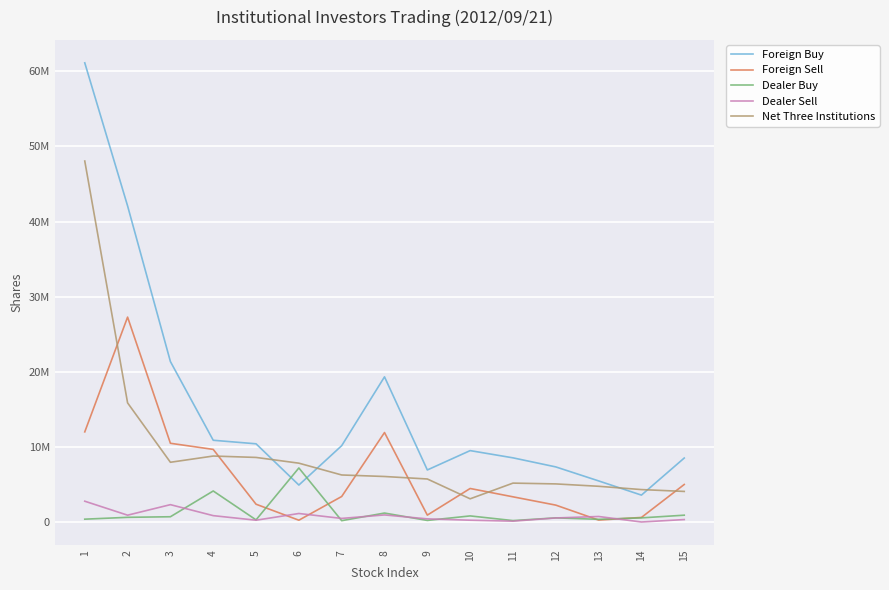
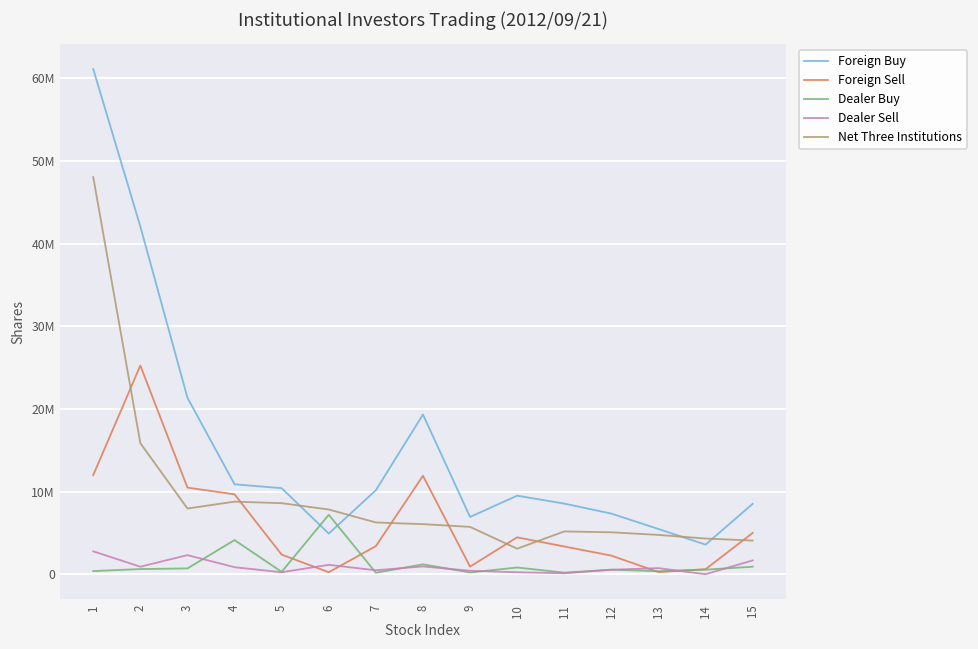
Foreign Sell, 2: 27000000 -> 25000000
Dealer Sell, 15: 0 -> 2000000
